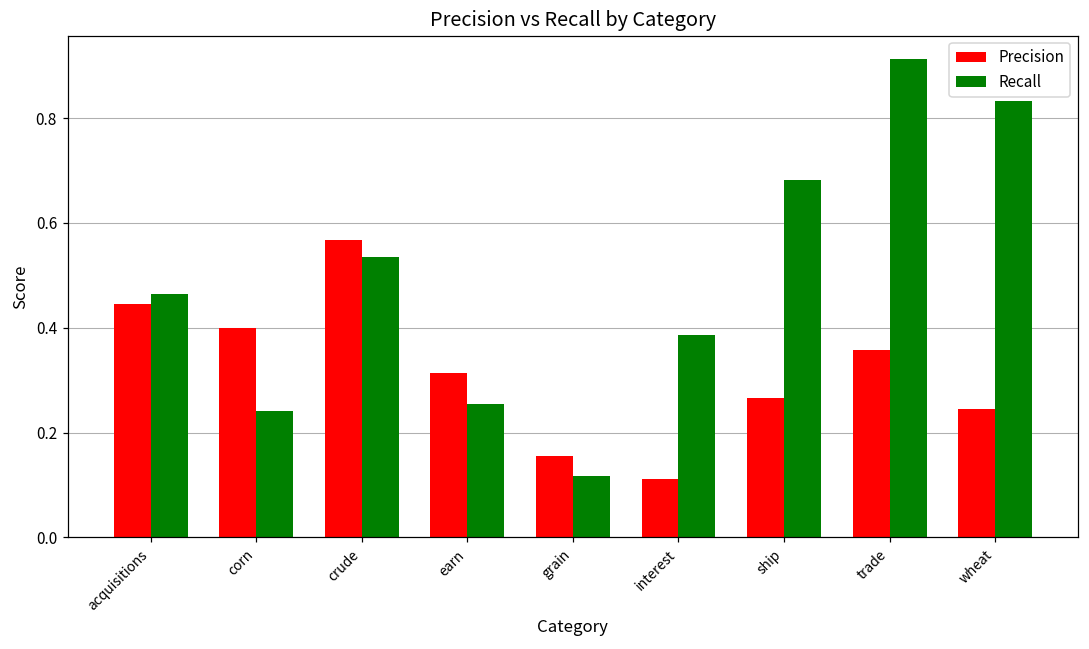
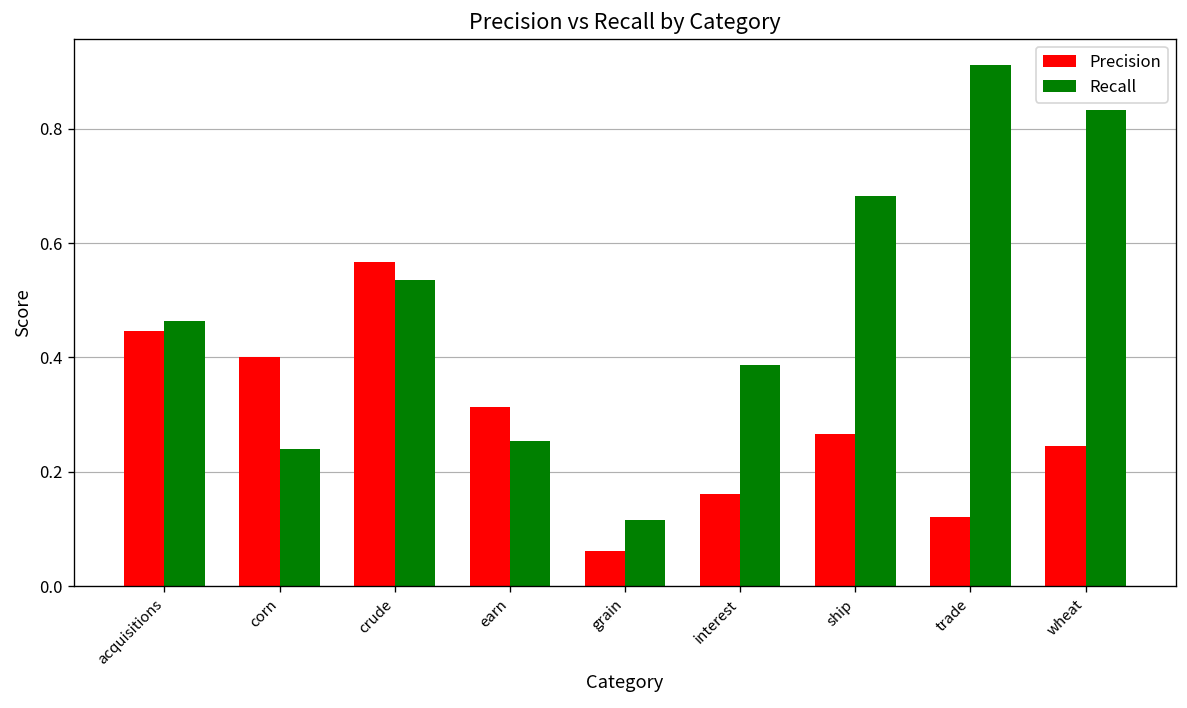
Precision, grain: 0.15 -> 0.06
Precision, interest: 0.11 -> 0.16
Precision, trade: 0.36 -> 0.12
